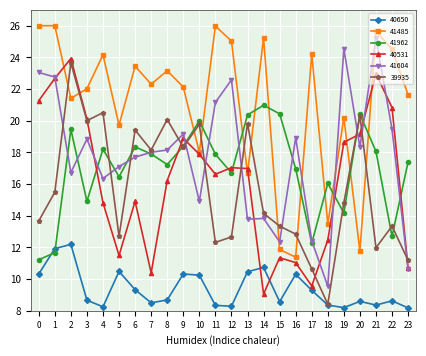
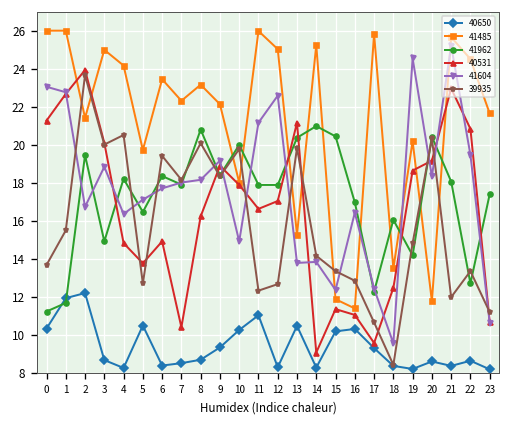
41485, 3: 22.0 -> 25.0
40531, 5: 11.5 -> 13.8
40650, 6: 9.3 -> 8.4
41962, 8: 17.2 -> 20.8
40650, 9: 10.3 -> 9.3
40650, 11: 8.3 -> 11.0
41962, 12: 16.7 -> 17.9
41485, 13: 16.7 -> 15.3
40531, 13: 17.0 -> 21.2
40650, 14: 10.7 -> 8.3
40650, 15: 8.6 -> 10.2
41604, 16: 18.9 -> 16.4
41485, 17: 24.2 -> 25.8
